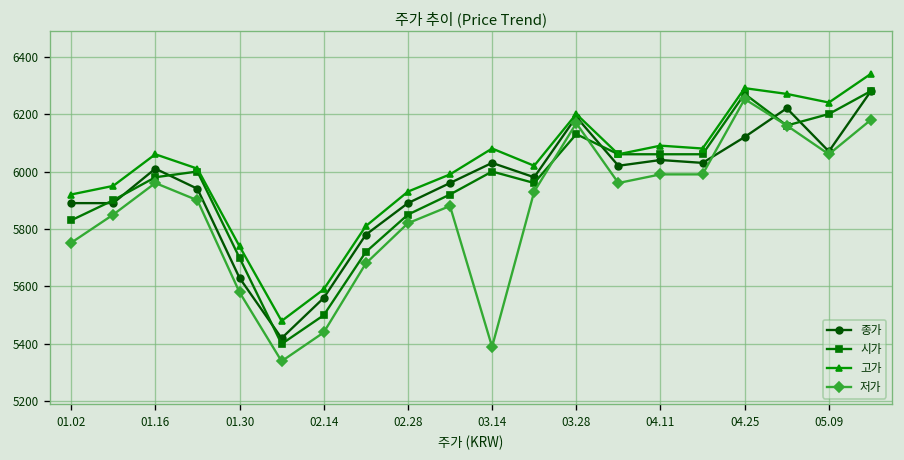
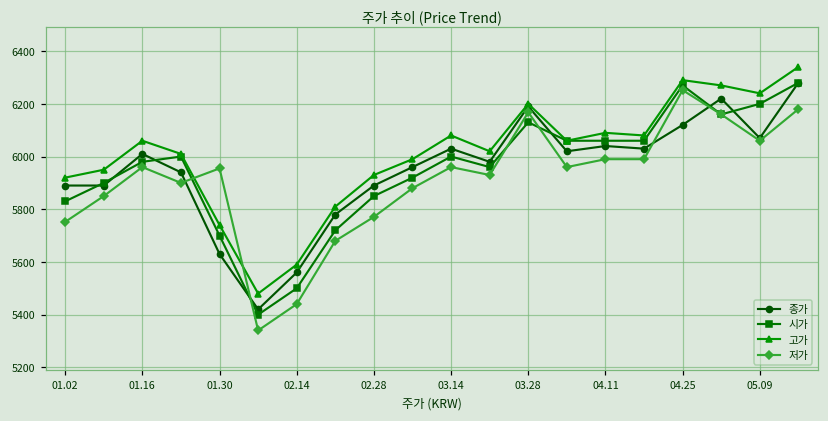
저가, 01.30: 5580 -> 5960
저가, 02.28: 5820 -> 5770
저가, 03.14: 5390 -> 5960
